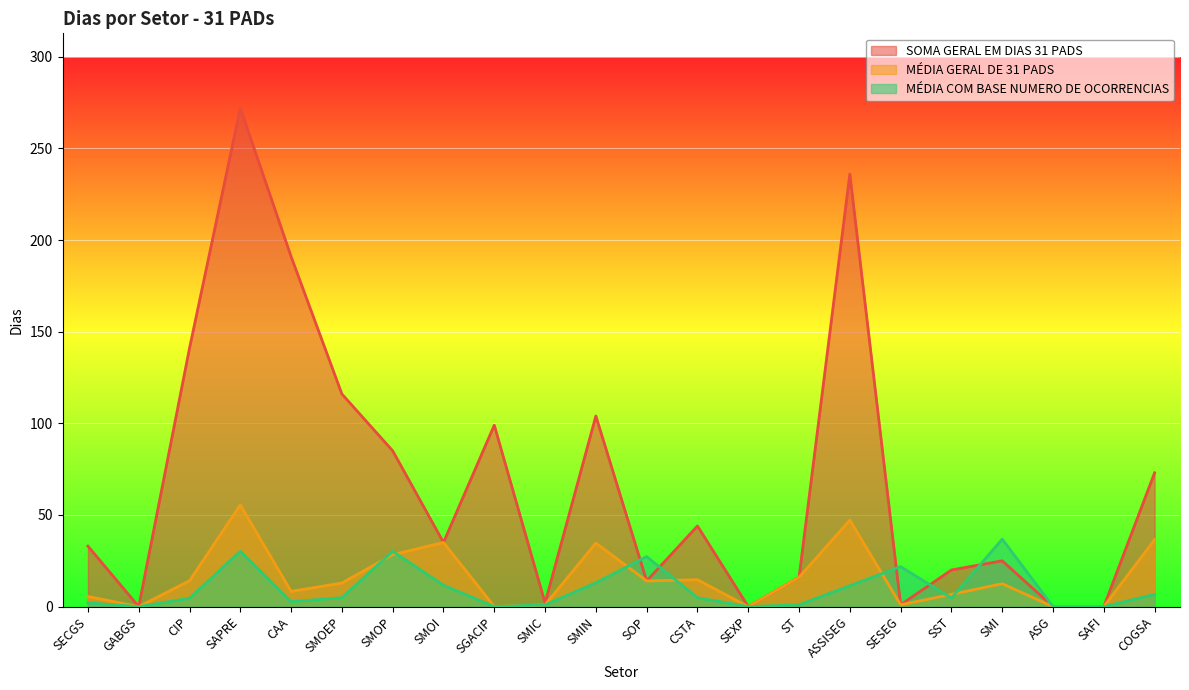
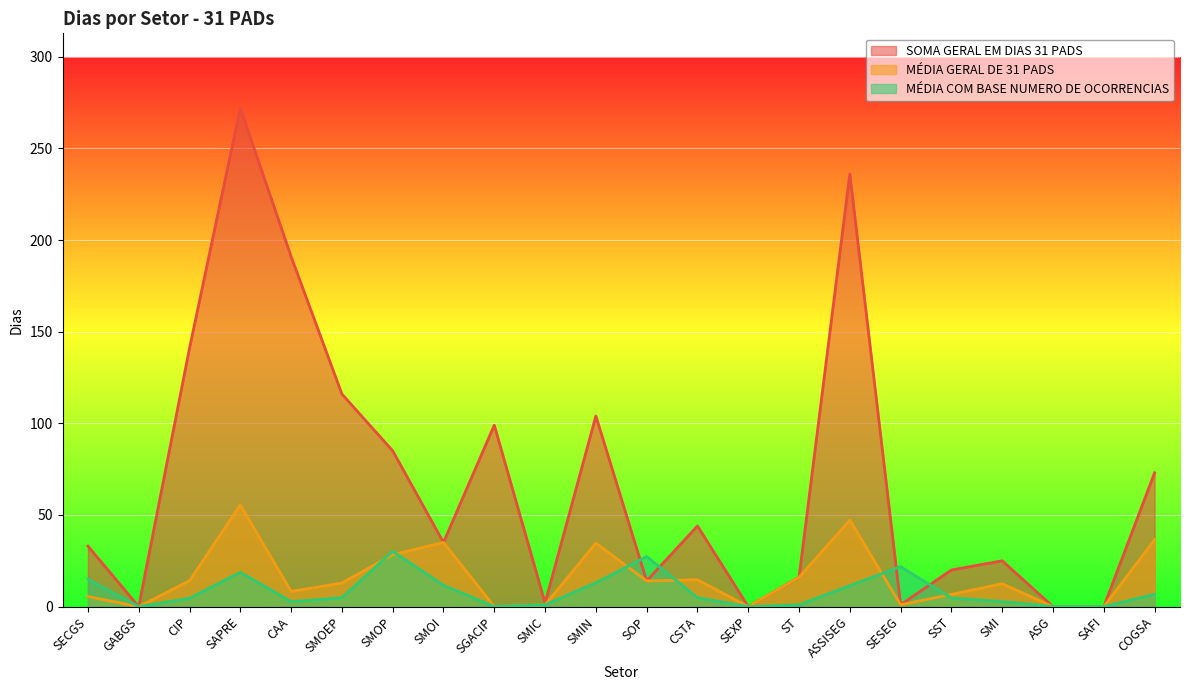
MÉDIA COM BASE NUMERO DE OCORRENCIAS, SECGS: 2 -> 15
MÉDIA COM BASE NUMERO DE OCORRENCIAS, SAPRE: 30 -> 19
MÉDIA COM BASE NUMERO DE OCORRENCIAS, SMI: 37 -> 3
